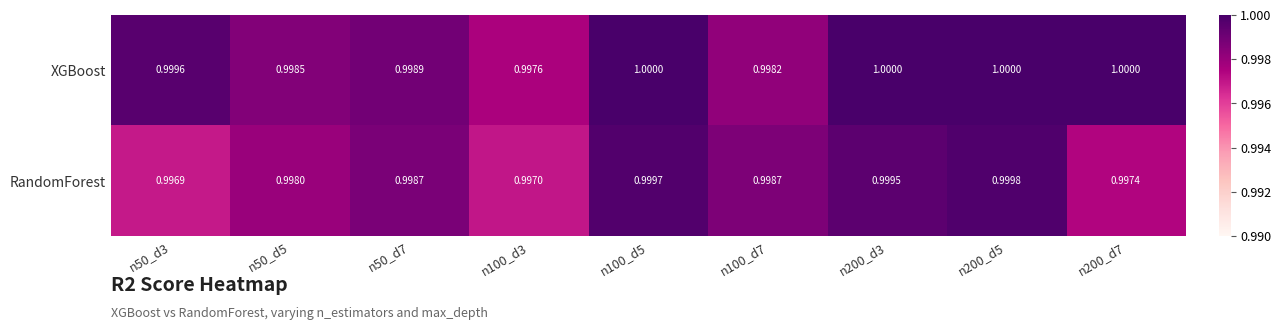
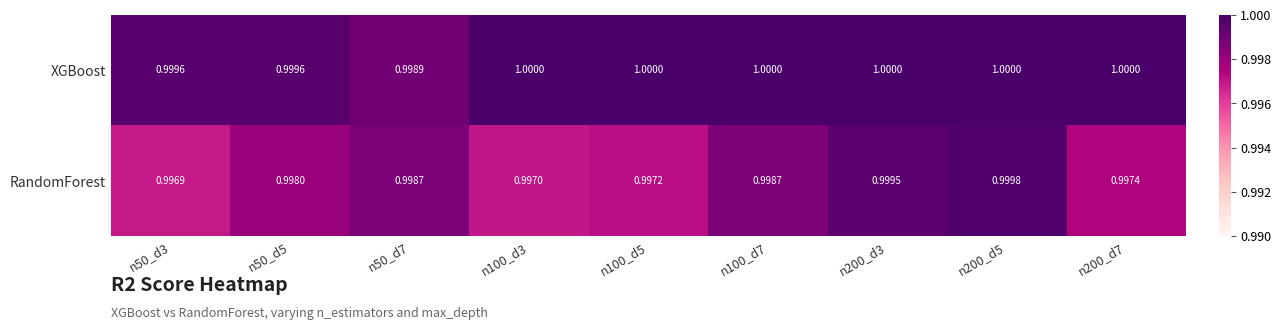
XGBoost, n50_d5: 0.9985 -> 0.9996
XGBoost, n100_d3: 0.9976 -> 1.0000
XGBoost, n100_d7: 0.9982 -> 1.0000
RandomForest, n100_d5: 0.9997 -> 0.9972
